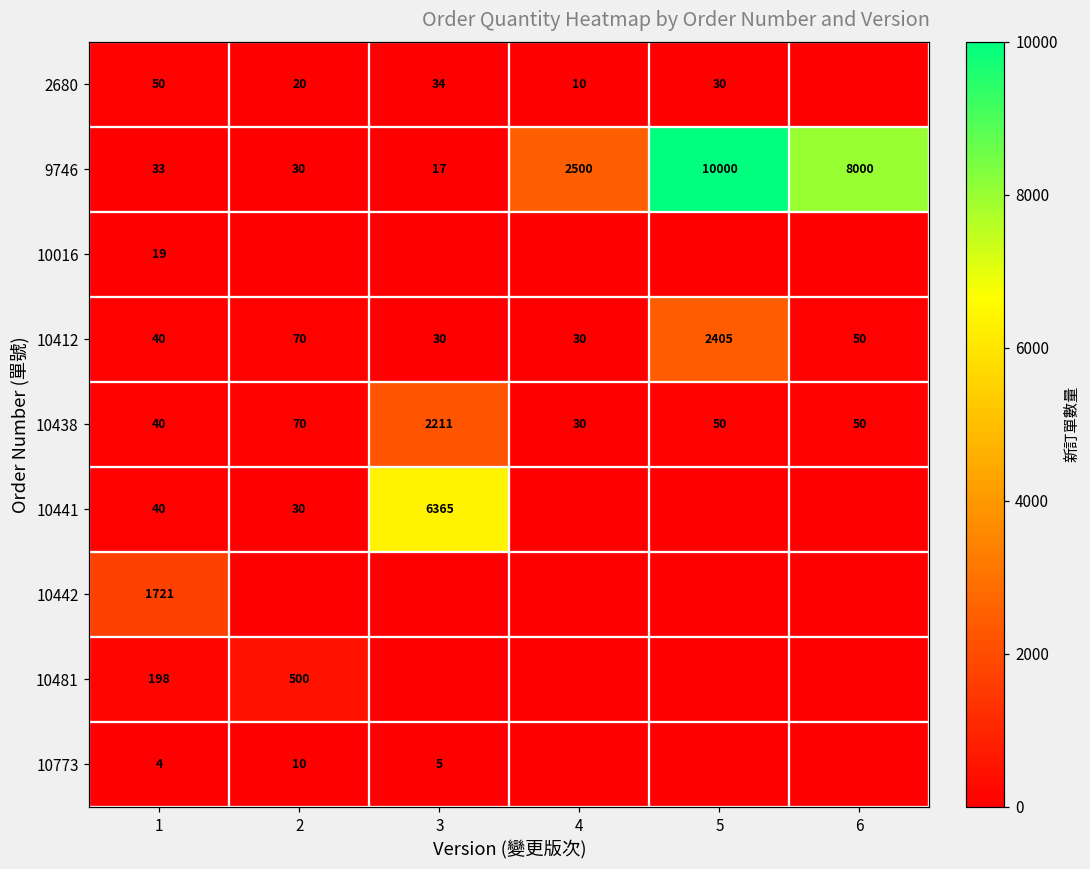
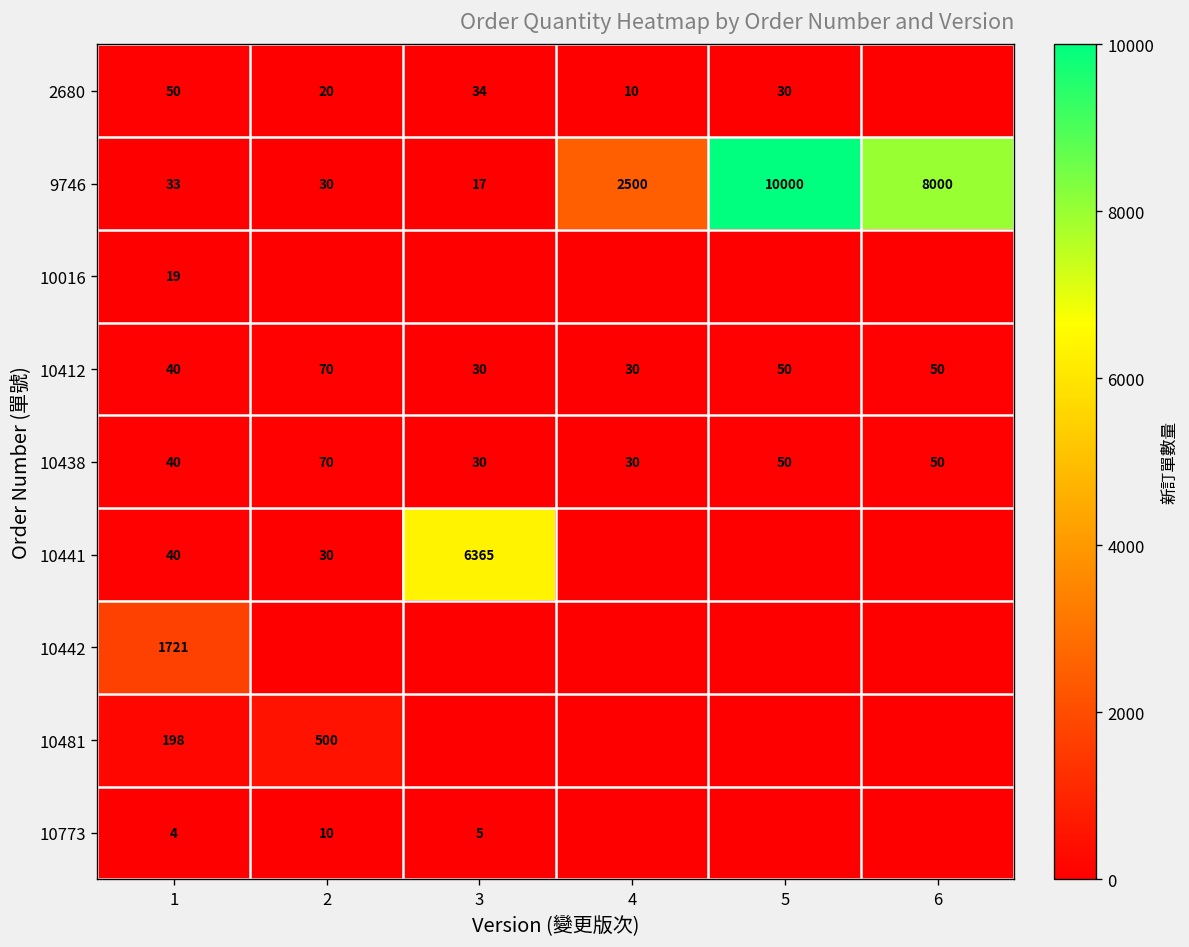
10412, 5: 2405 -> 50
10438, 3: 2211 -> 30
